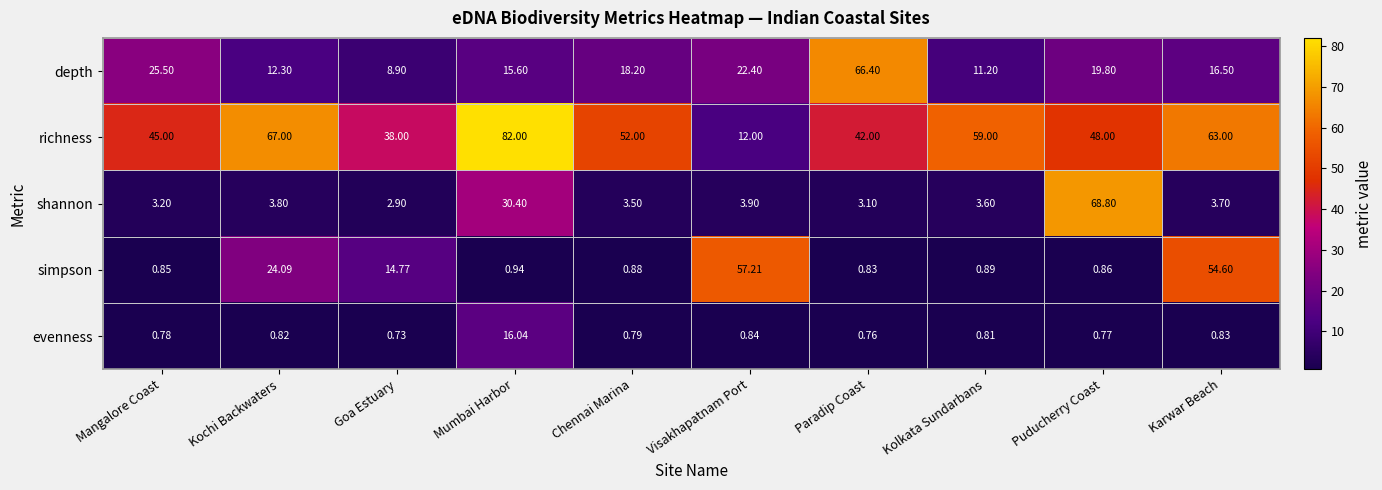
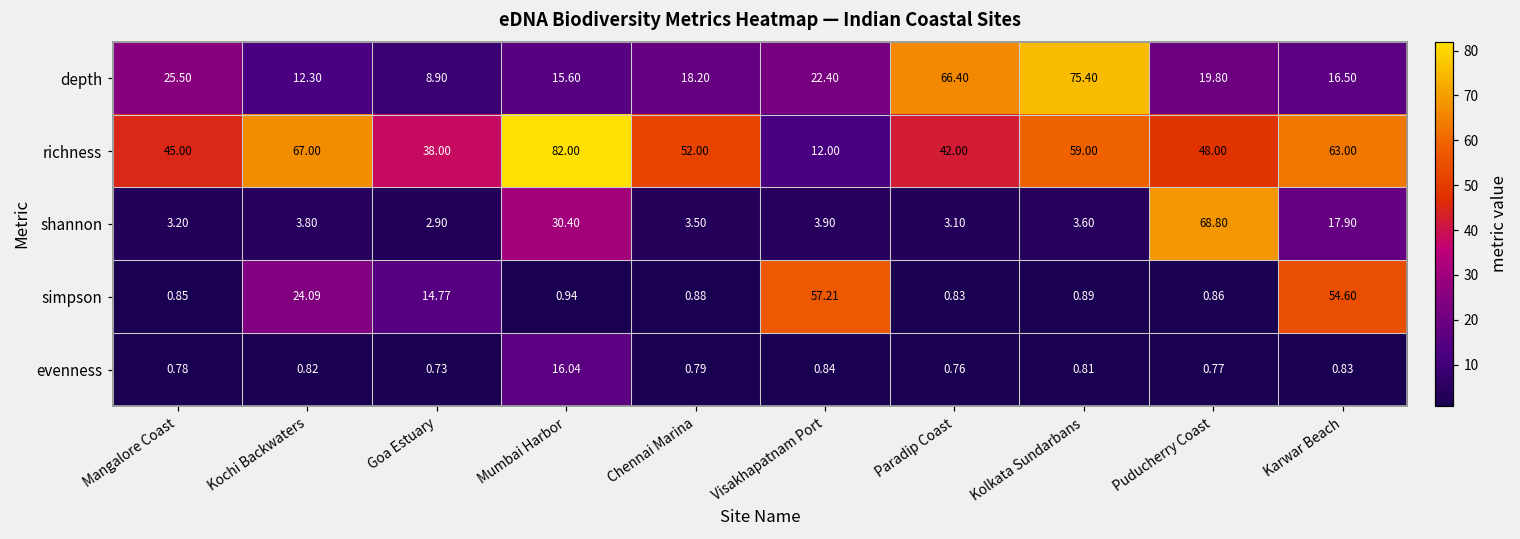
depth, Kolkata Sundarbans: 11.20 -> 75.40
shannon, Karwar Beach: 3.70 -> 17.90
